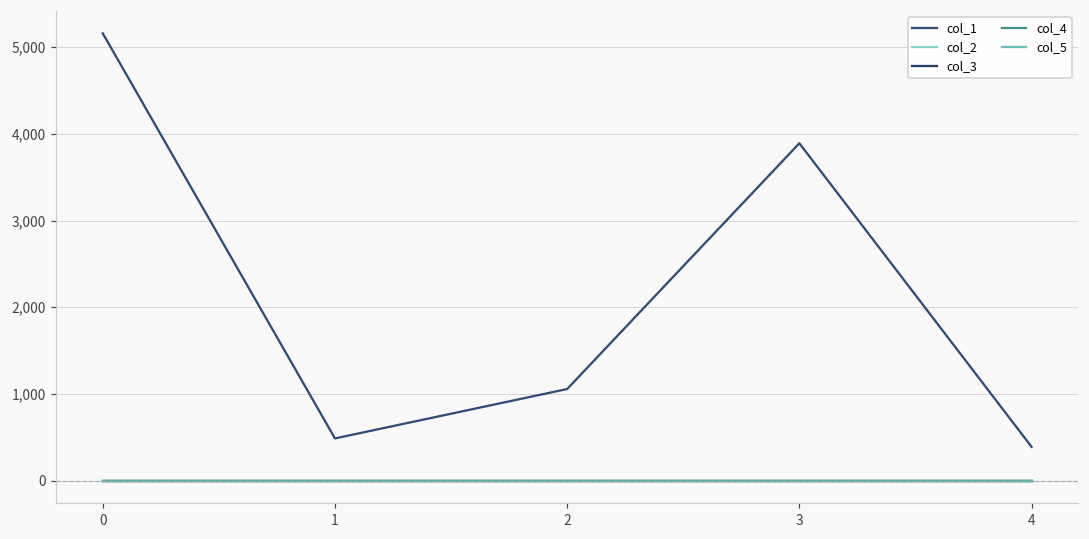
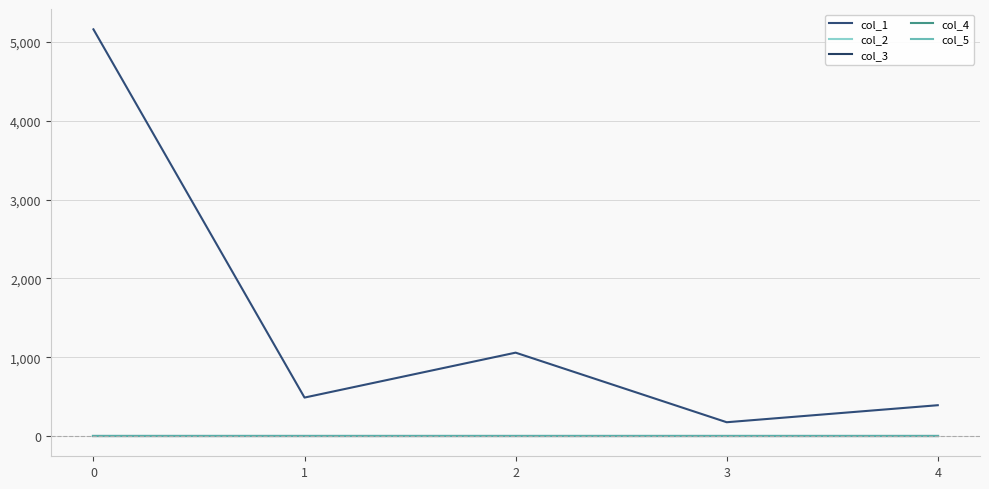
col_1, 3: 3,900 -> 200
